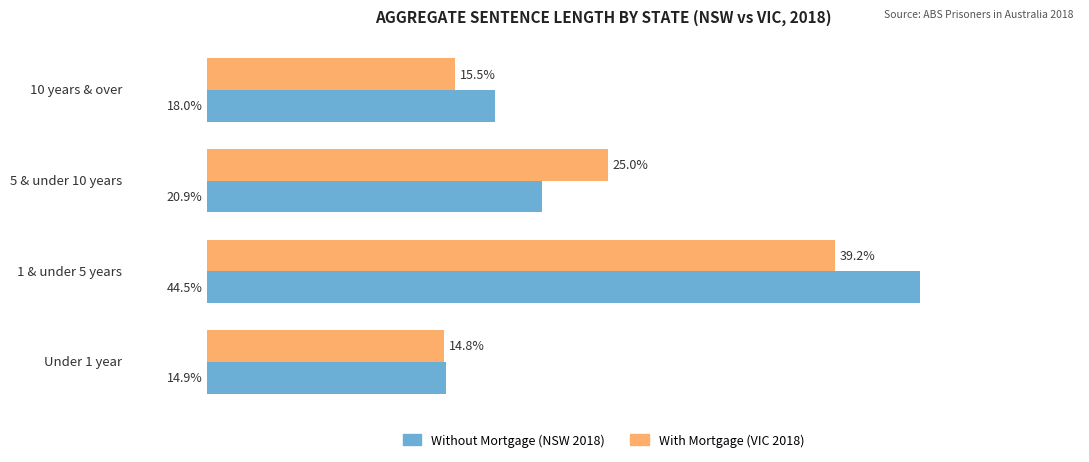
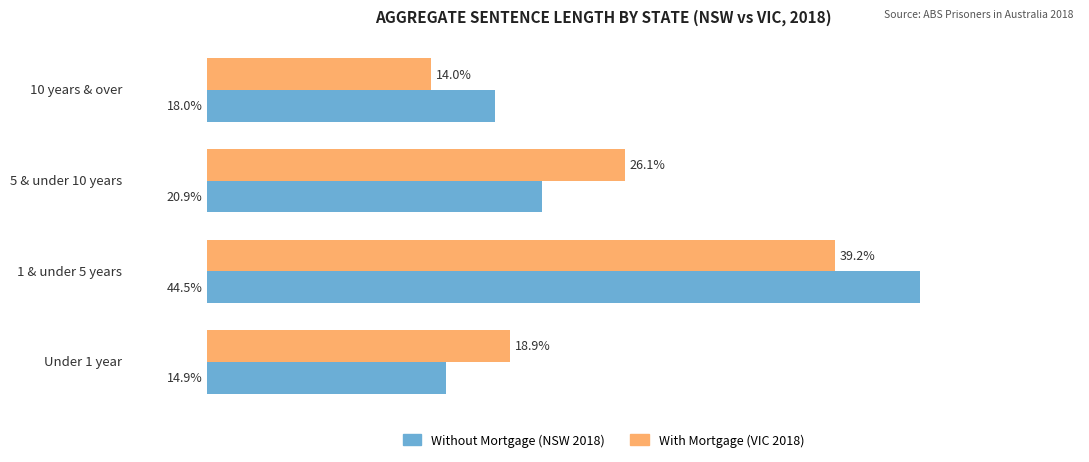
With Mortgage (VIC 2018), 10 years & over: 15.5% -> 14.0%
With Mortgage (VIC 2018), 5 & under 10 years: 25.0% -> 26.1%
With Mortgage (VIC 2018), Under 1 year: 14.8% -> 18.9%
